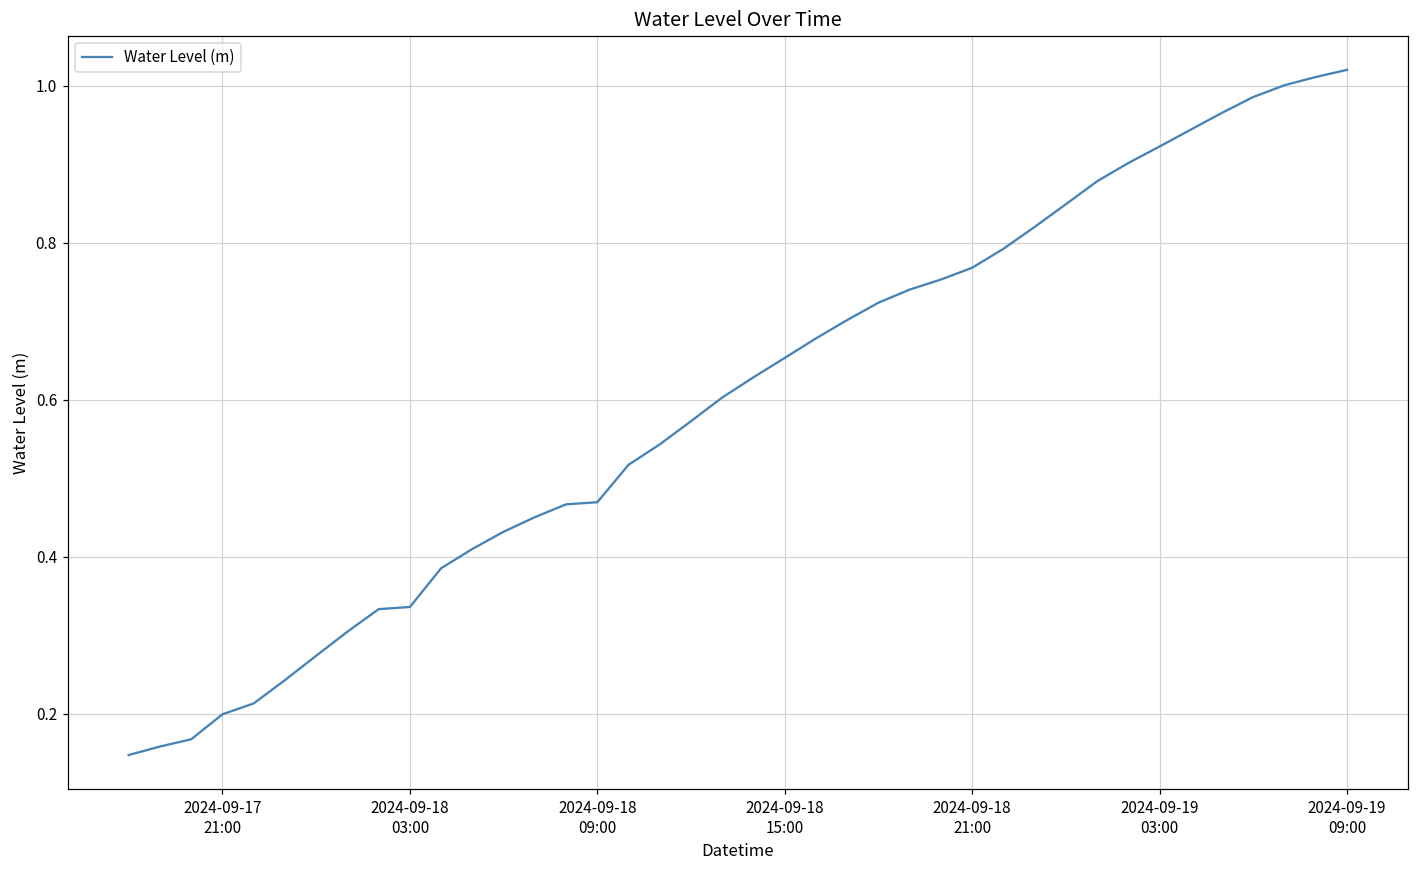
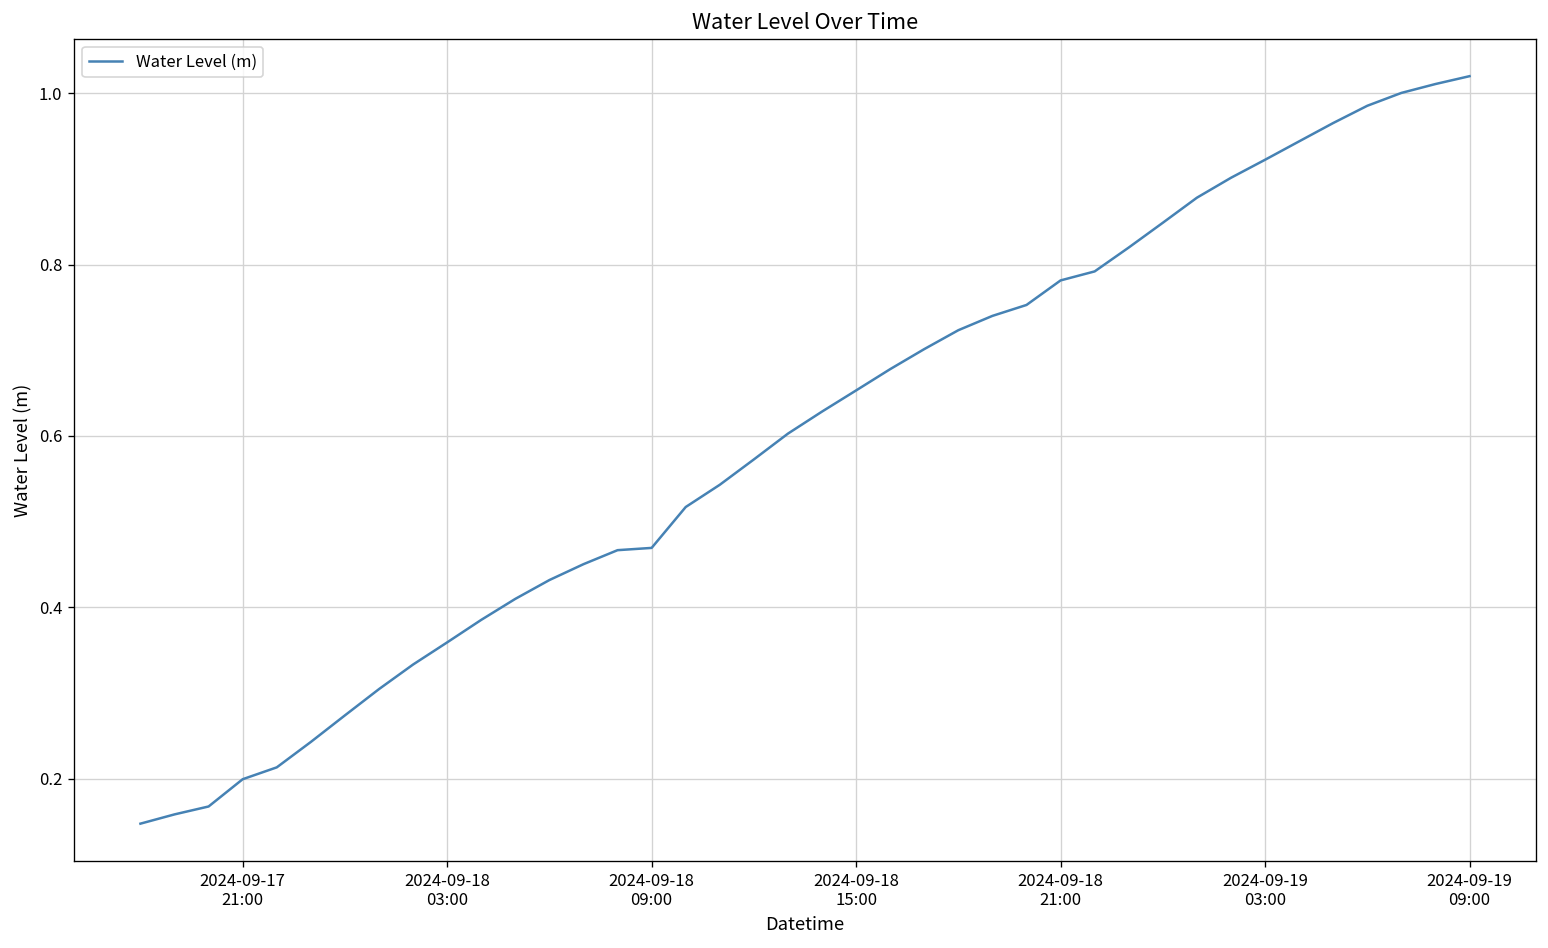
2024-09-18 03:00: 0.34 -> 0.36
2024-09-18 21:00: 0.77 -> 0.78
